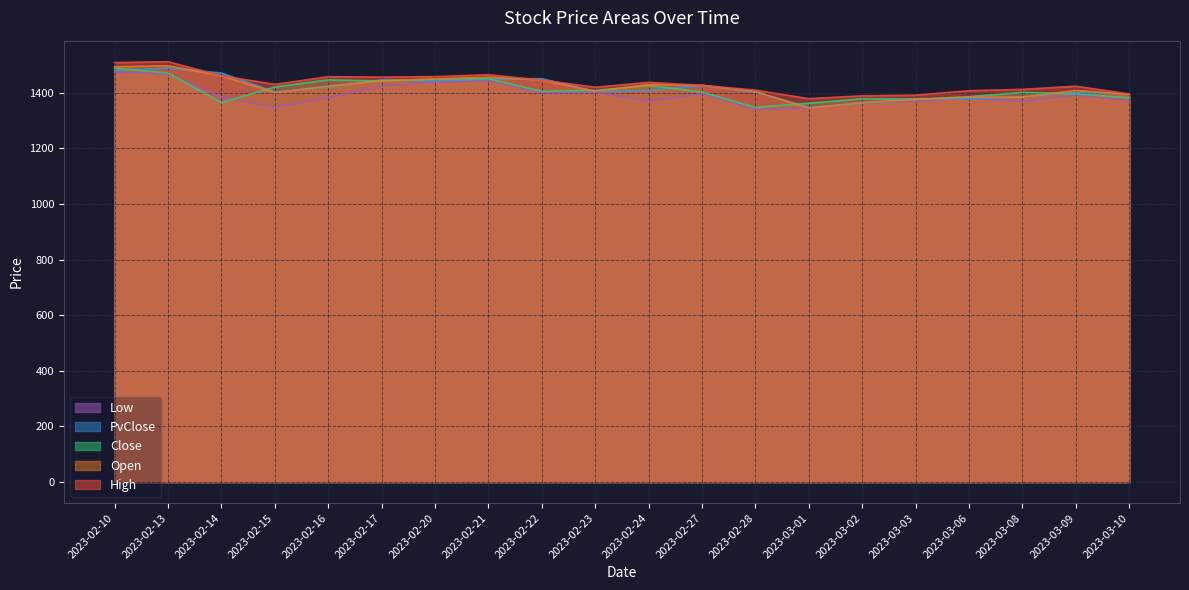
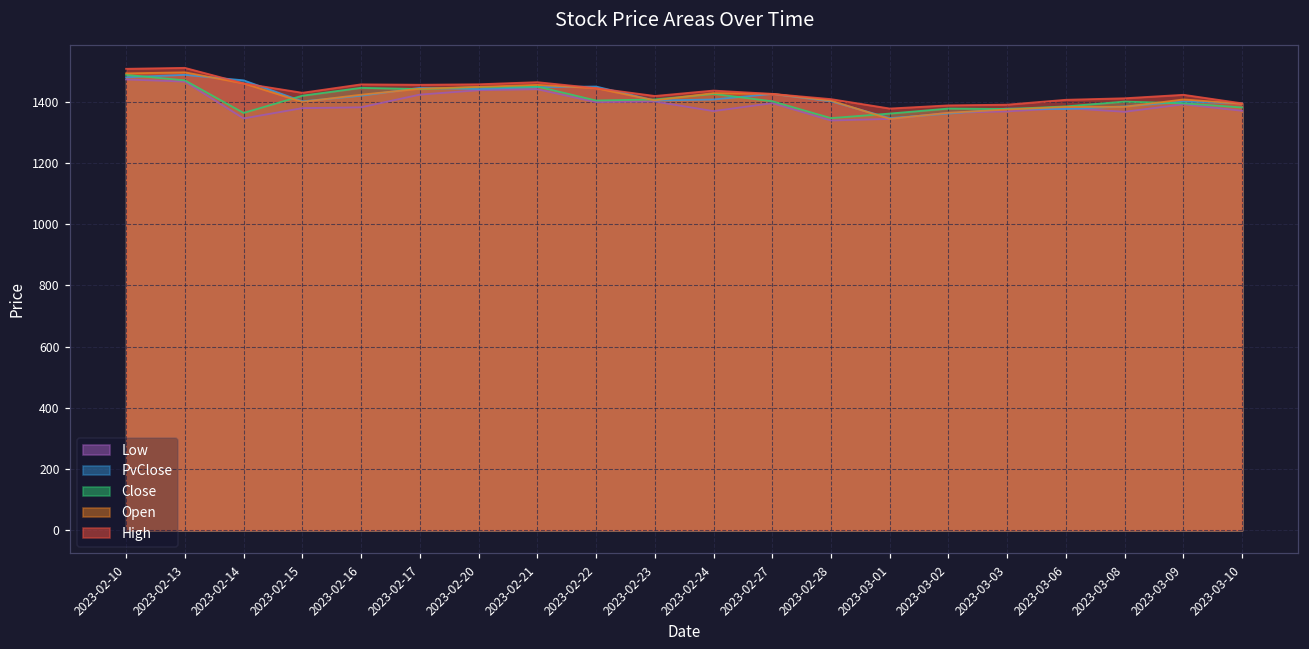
Low, 2023-02-14: 1380 -> 1350
Low, 2023-02-15: 1350 -> 1380
